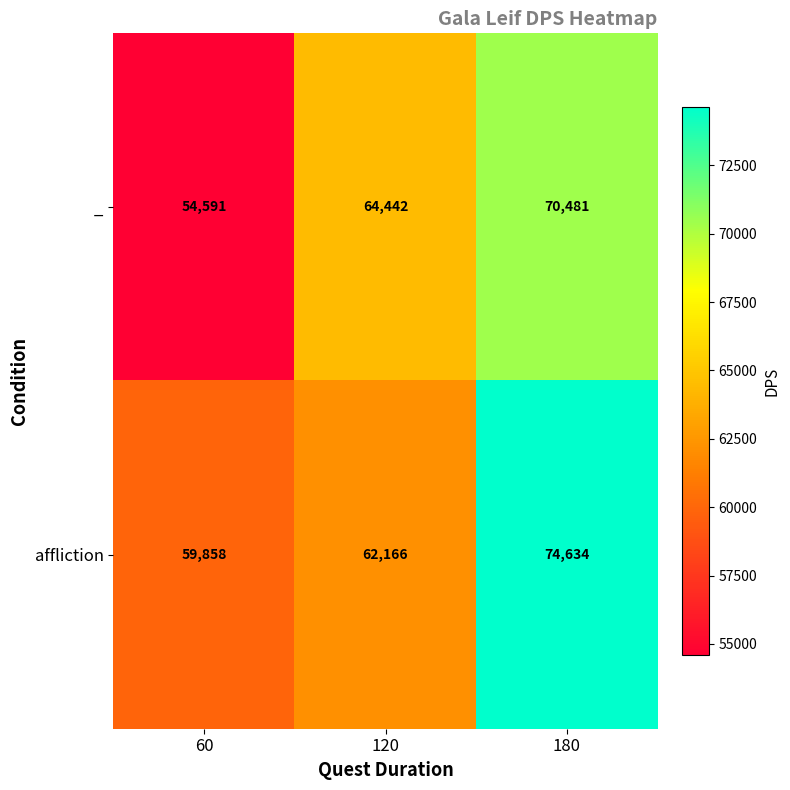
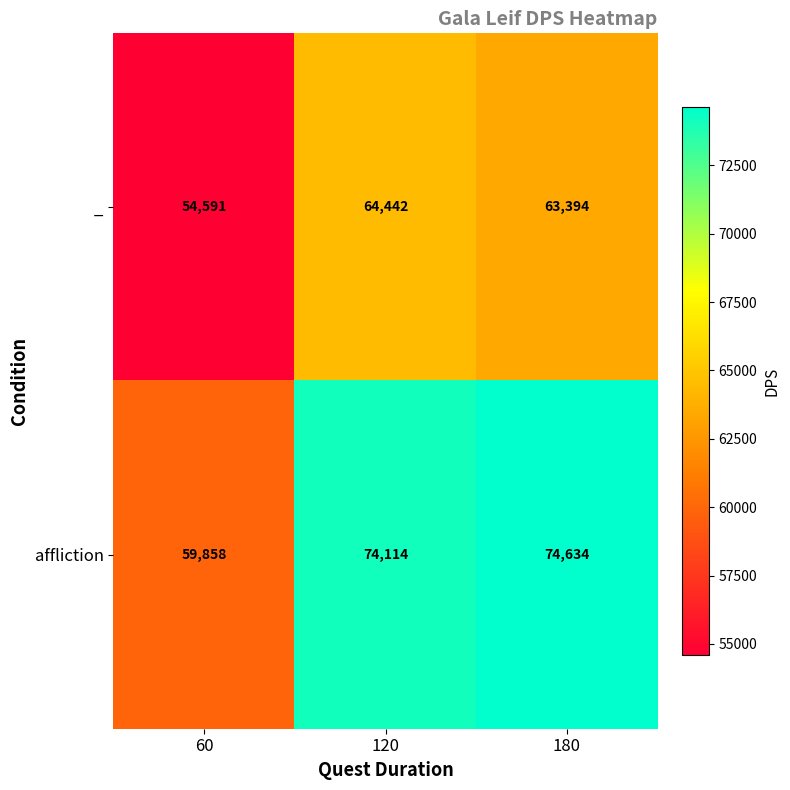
_, 180: 70,481 -> 63,394
affliction, 120: 62,166 -> 74,114
